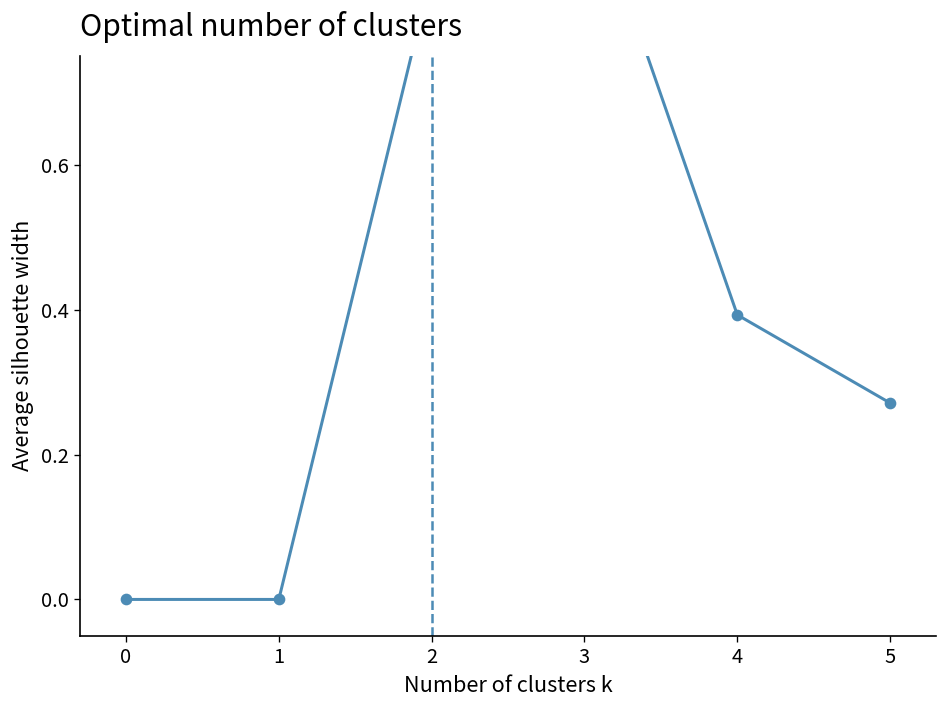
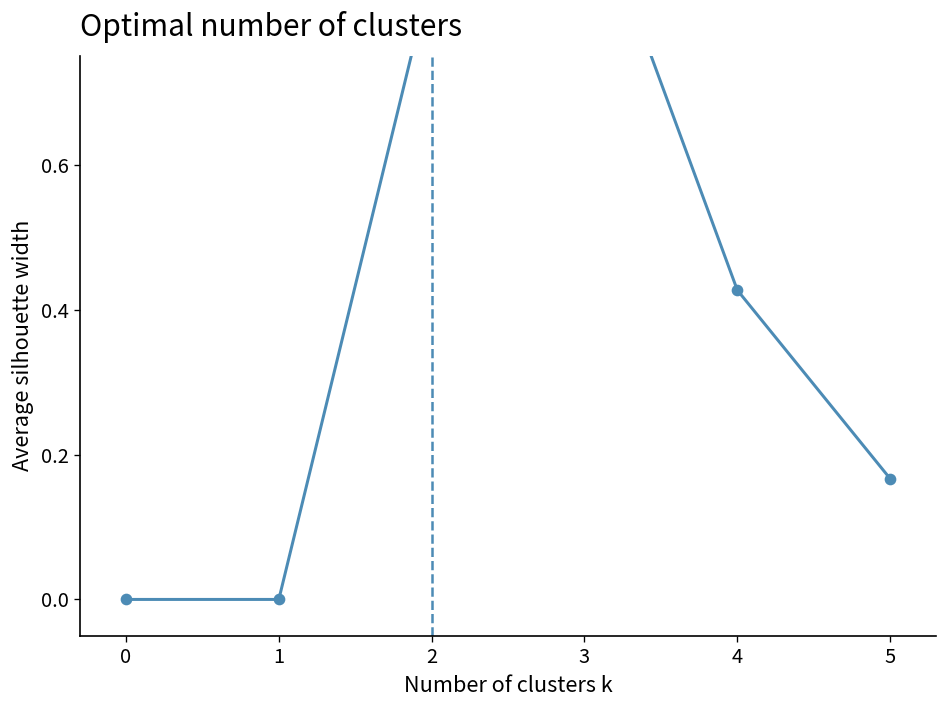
4: 0.39 -> 0.43
5: 0.27 -> 0.17
